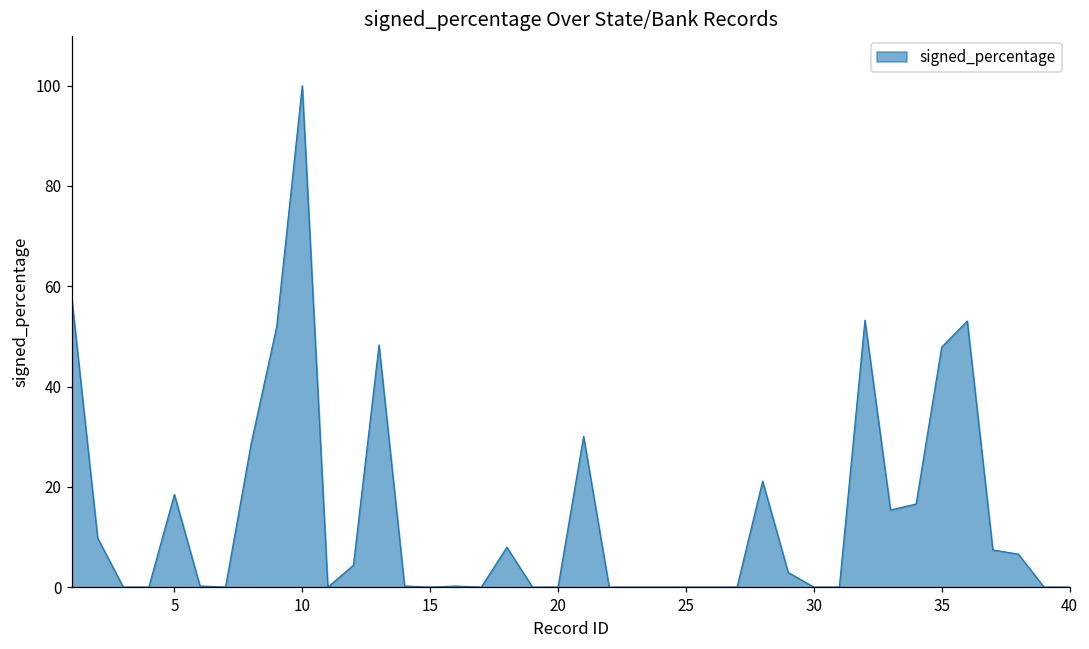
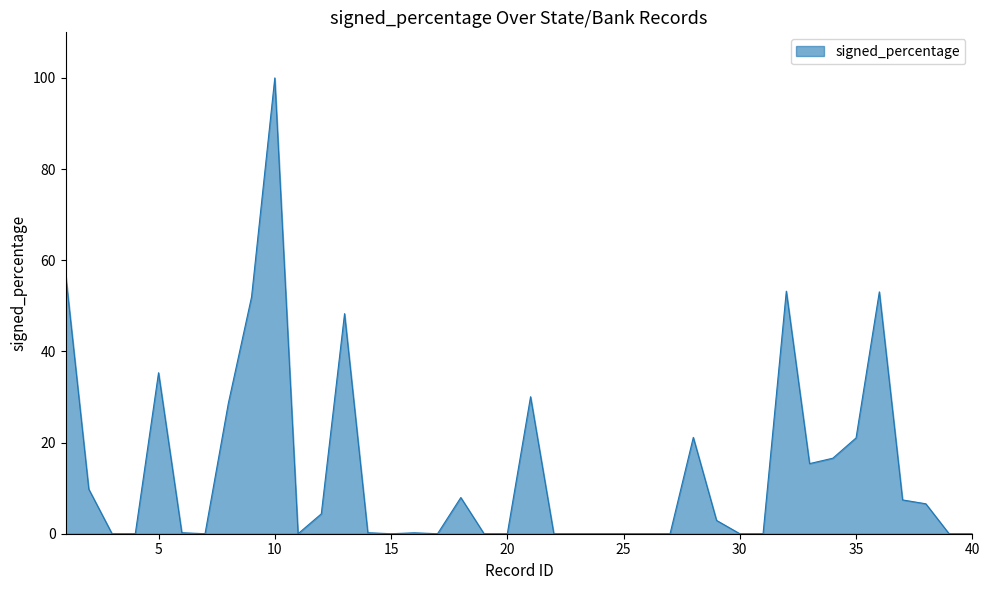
5: 18 -> 35
35: 48 -> 21
